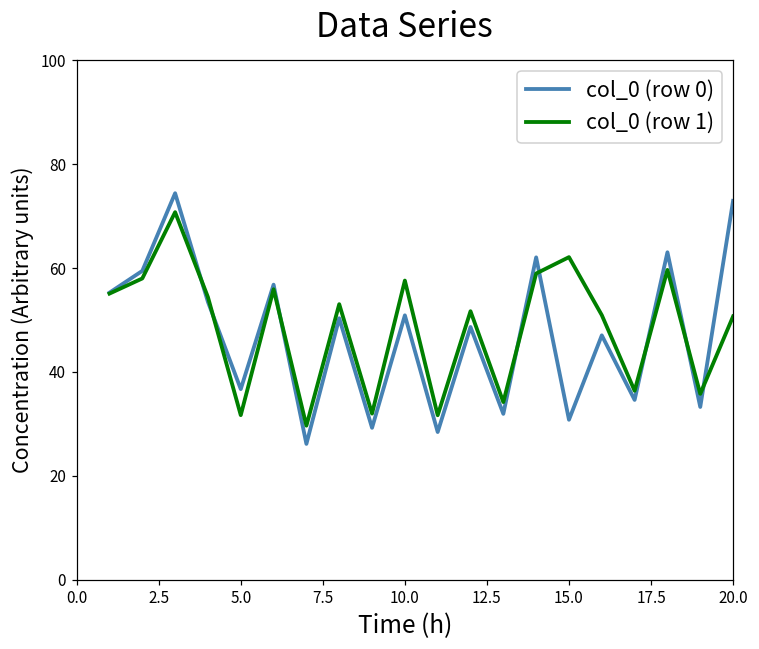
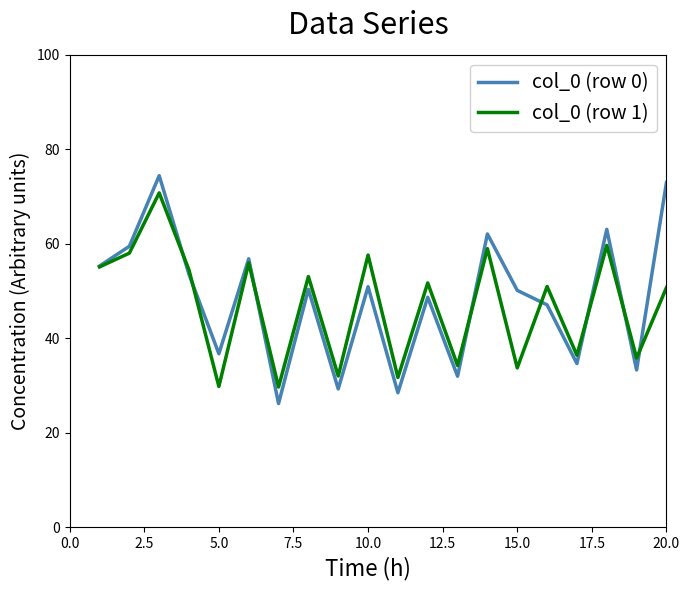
col_0 (row 1), 5.0: 32 -> 30
col_0 (row 0), 15.0: 31 -> 50
col_0 (row 1), 15.0: 62 -> 34
